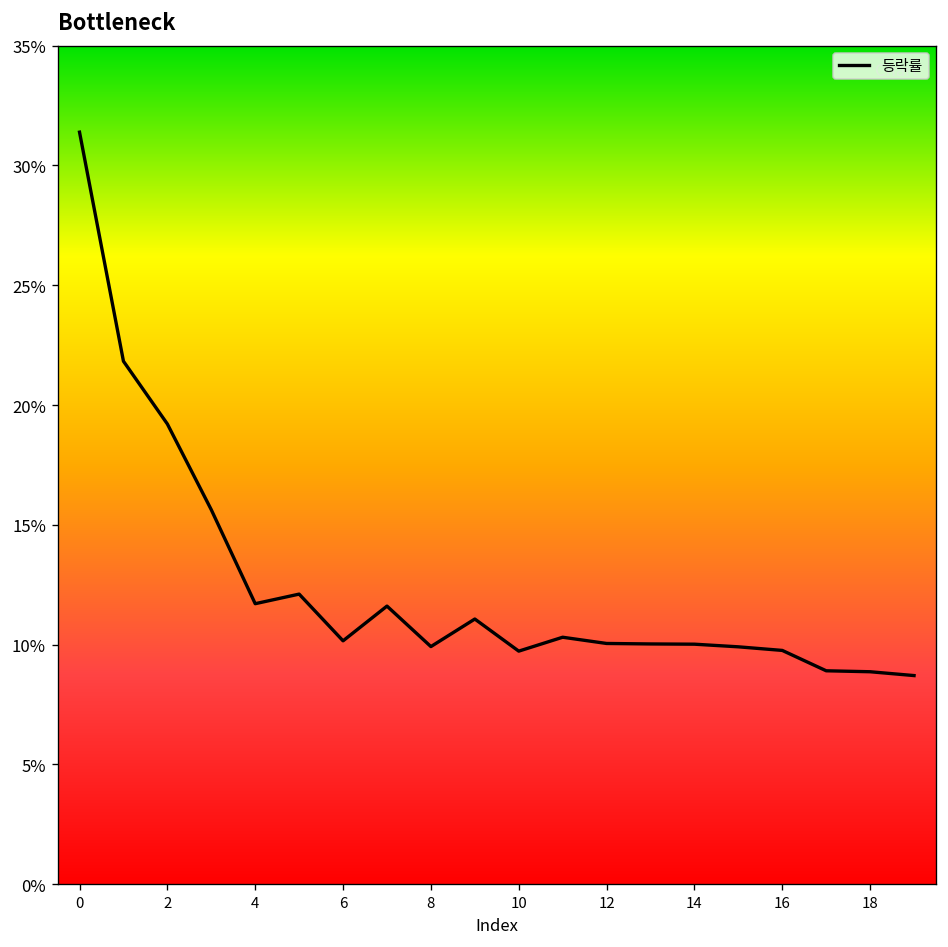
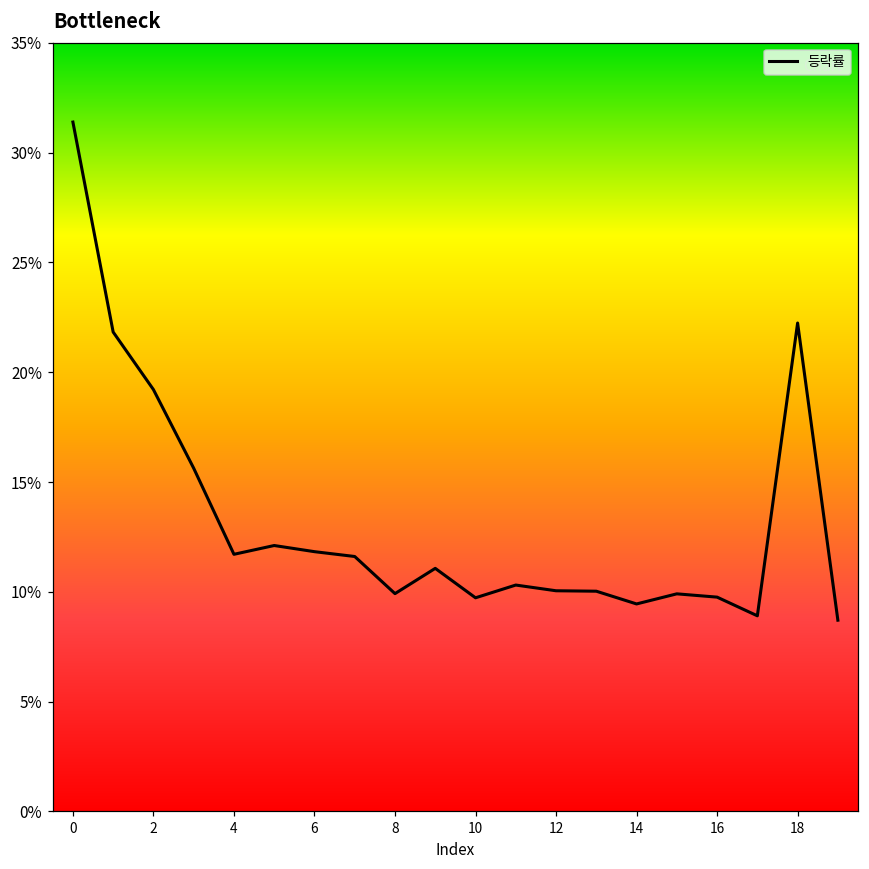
6: 10.2% -> 11.8%
14: 10.0% -> 9.5%
18: 8.9% -> 22.2%
